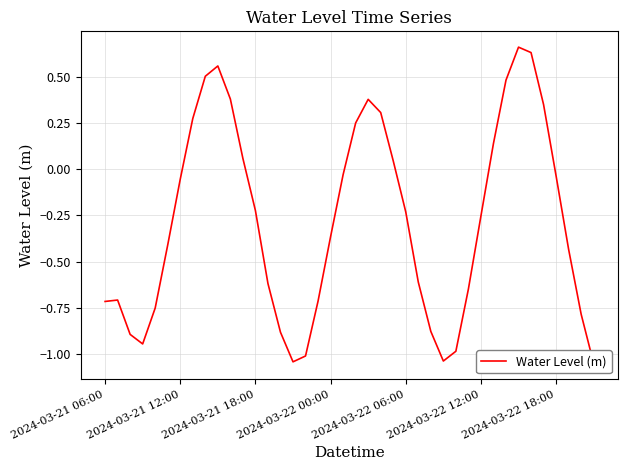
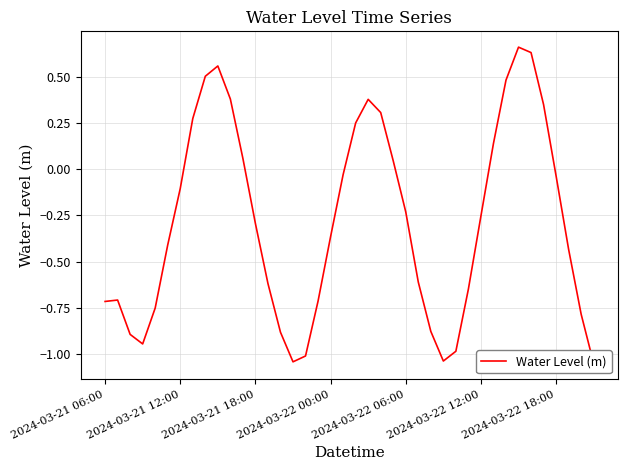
2024-03-21 12:00: -0.05 -> -0.10
2024-03-21 18:00: -0.22 -> -0.29
